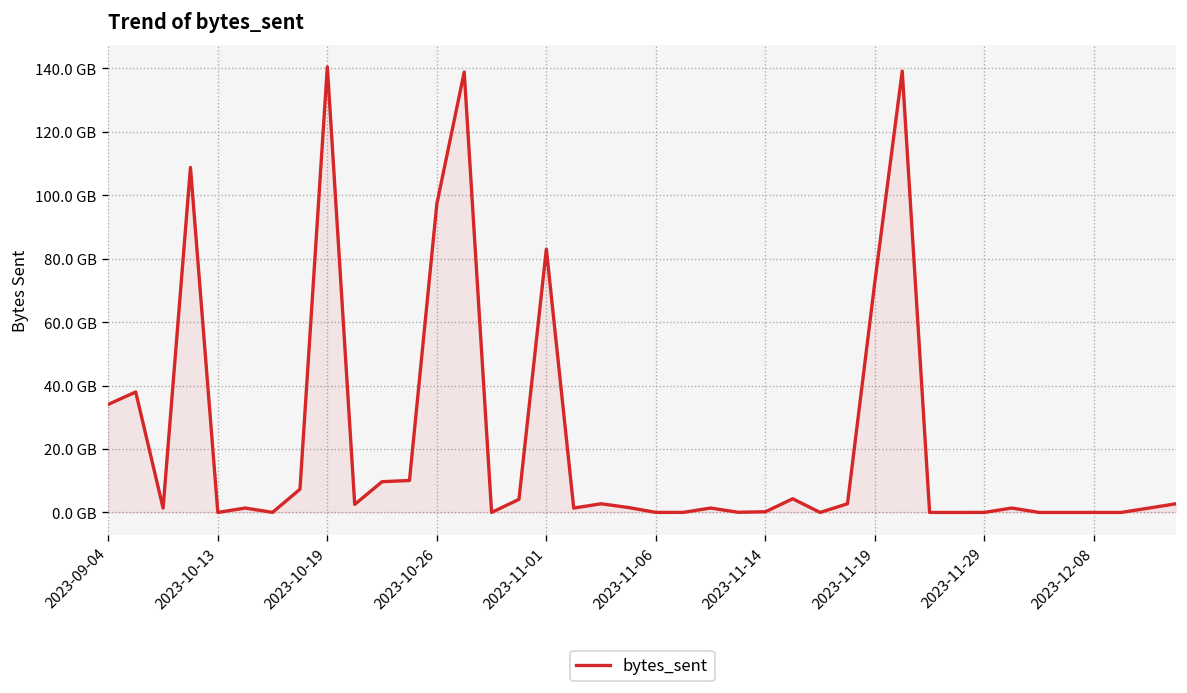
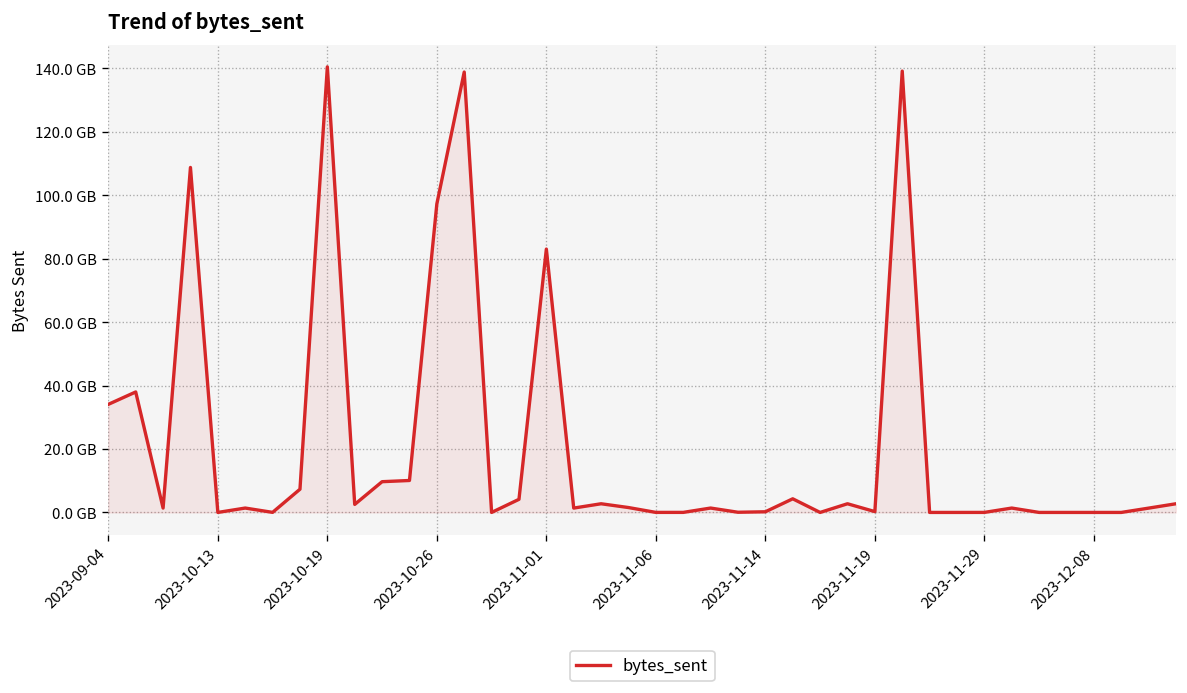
2023-11-19: 73 GB -> 0 GB
